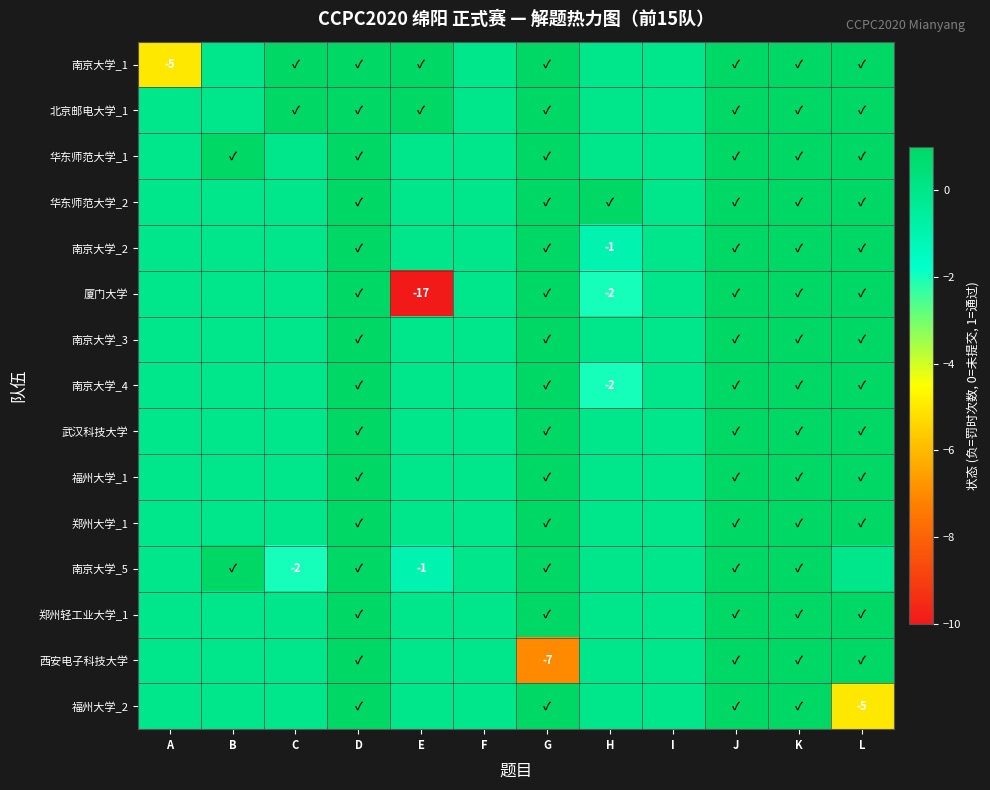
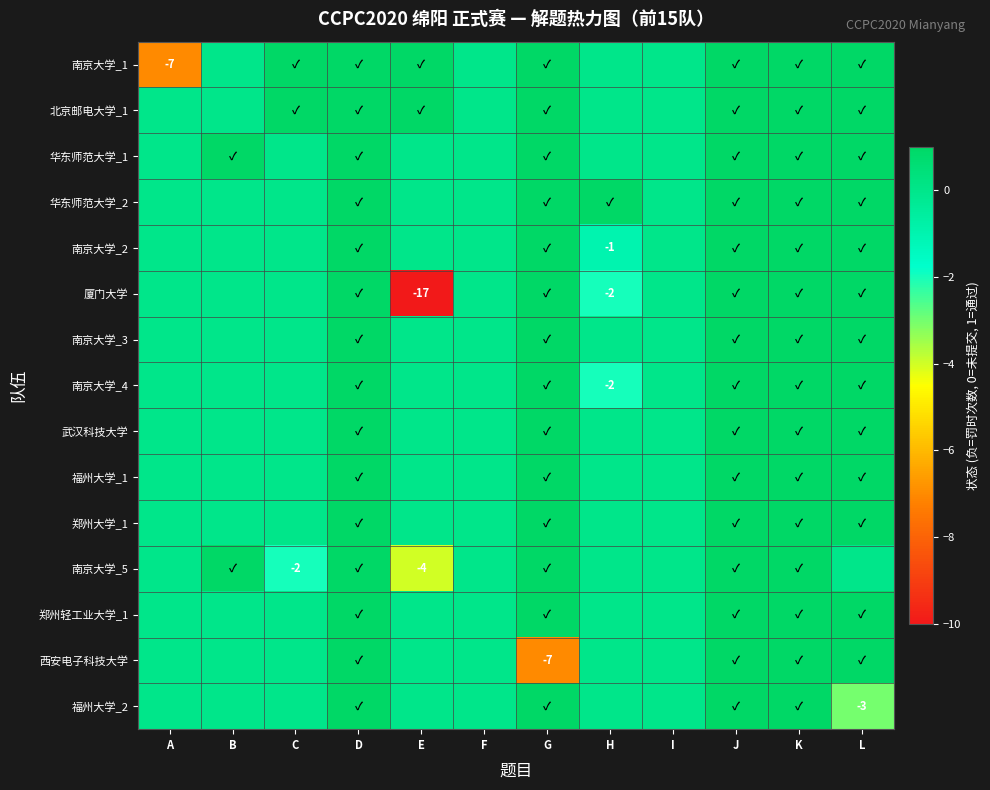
南京大学_1, A: -5 -> -7
南京大学_5, E: -1 -> -4
福州大学_2, L: -5 -> -3
